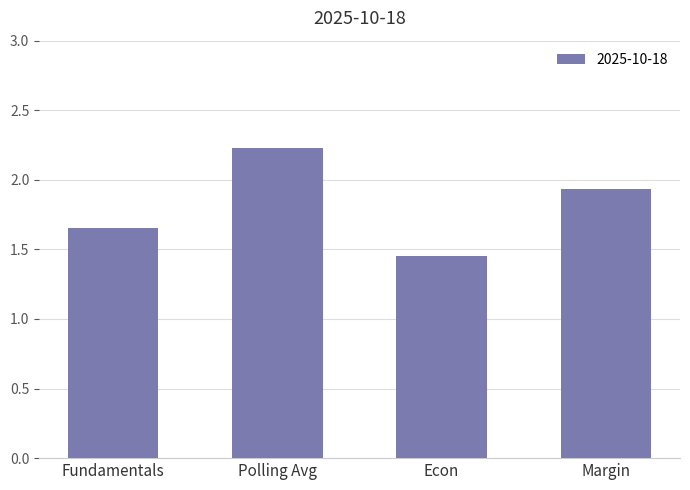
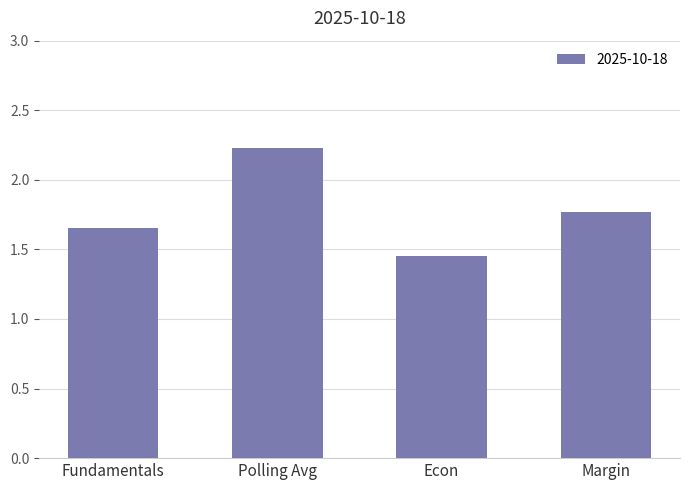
Margin: 1.94 -> 1.77
